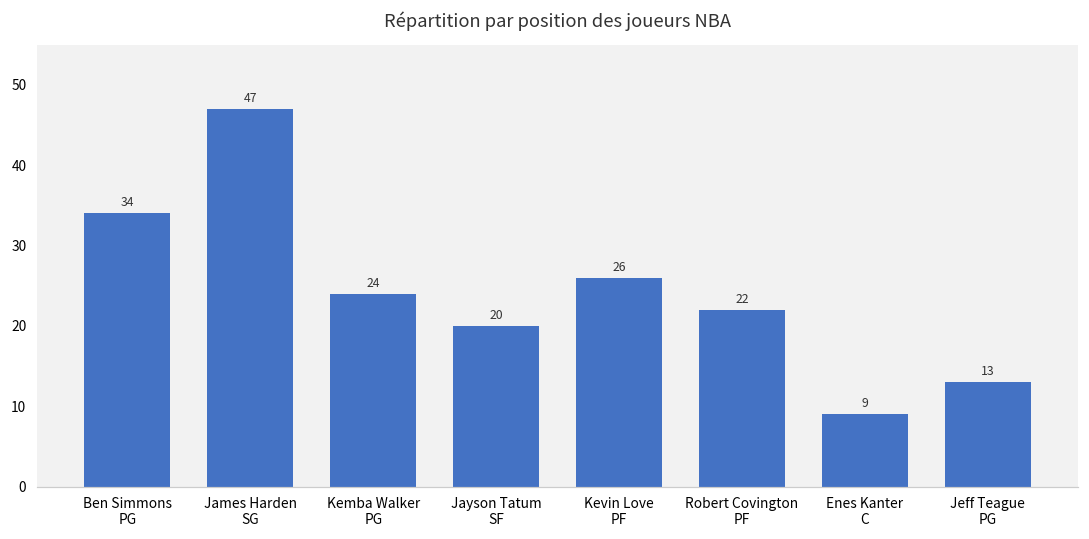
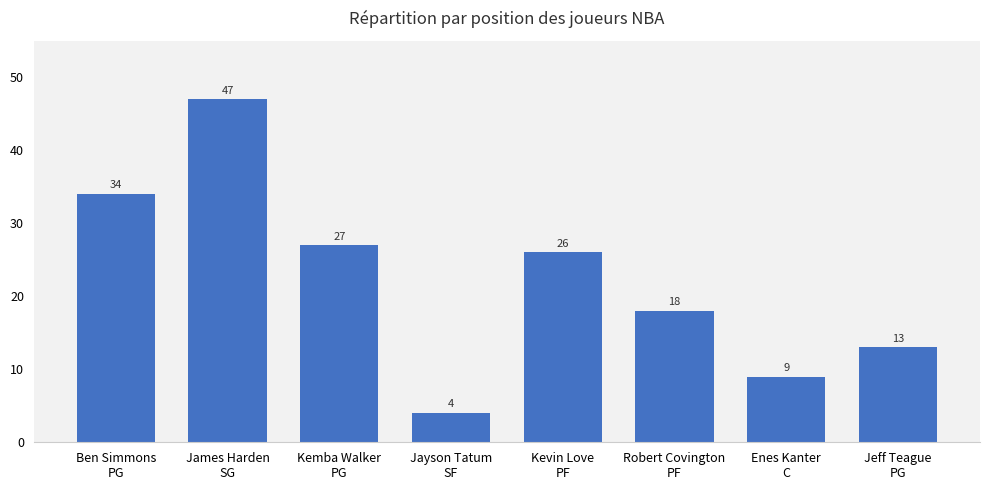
Kemba Walker PG: 24 -> 27
Jayson Tatum SF: 20 -> 4
Robert Covington PF: 22 -> 18
